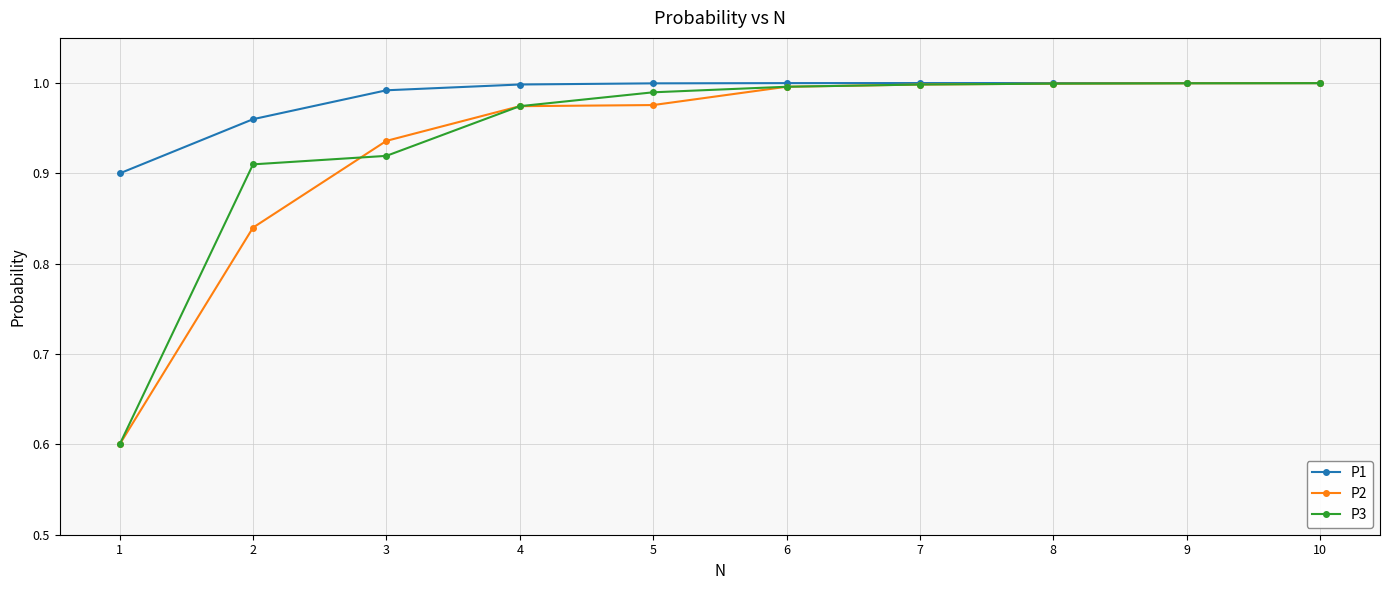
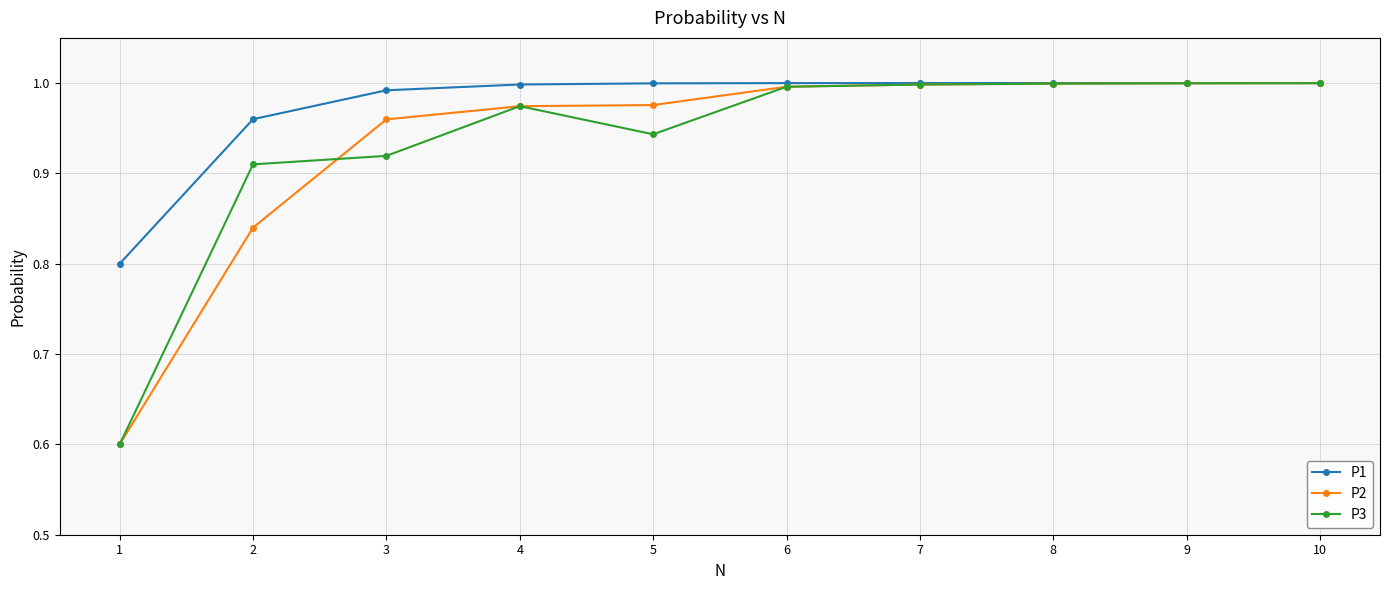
P1, 1: 0.9 -> 0.8
P2, 3: 0.94 -> 0.96
P3, 5: 0.99 -> 0.94
